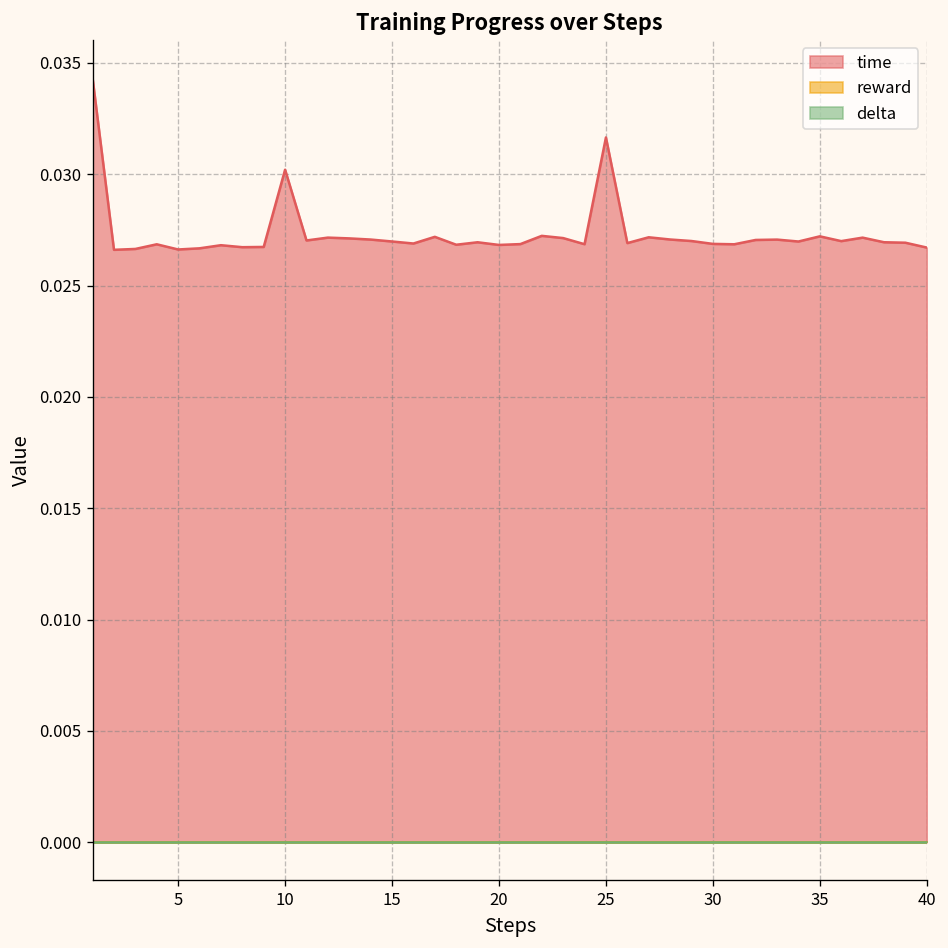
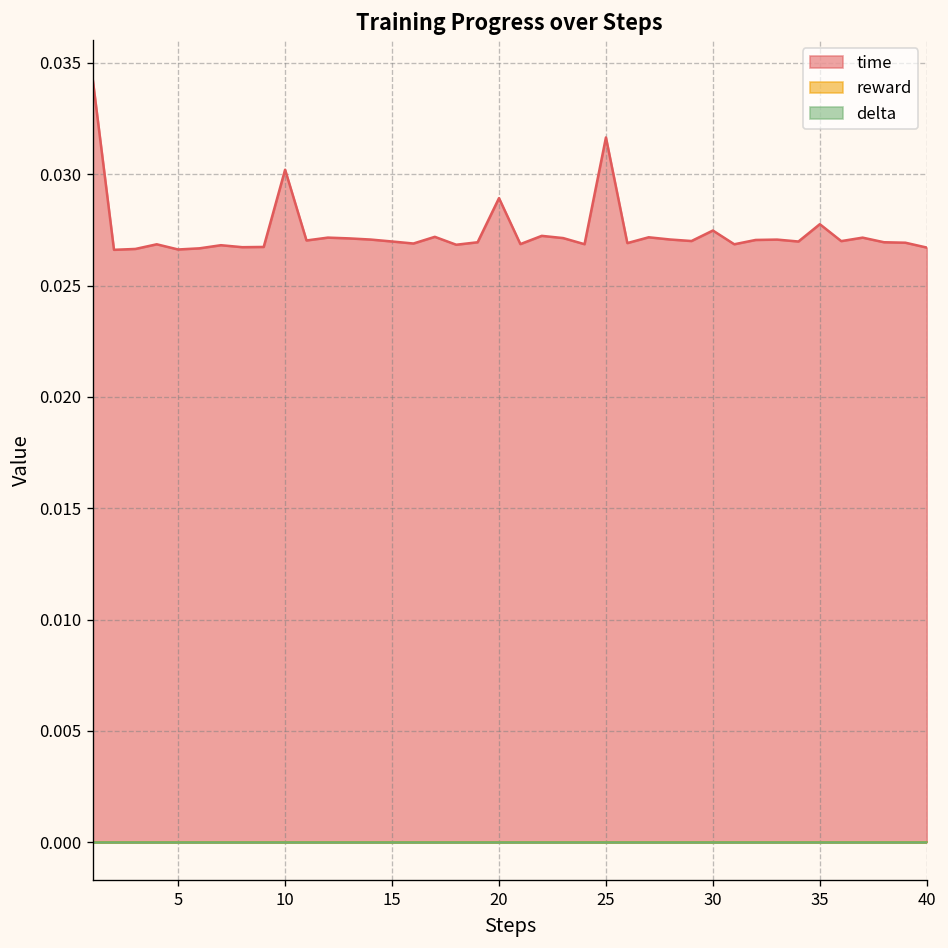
time, 20: 0.0268 -> 0.0289
time, 30: 0.0269 -> 0.0275
time, 35: 0.0272 -> 0.0278
